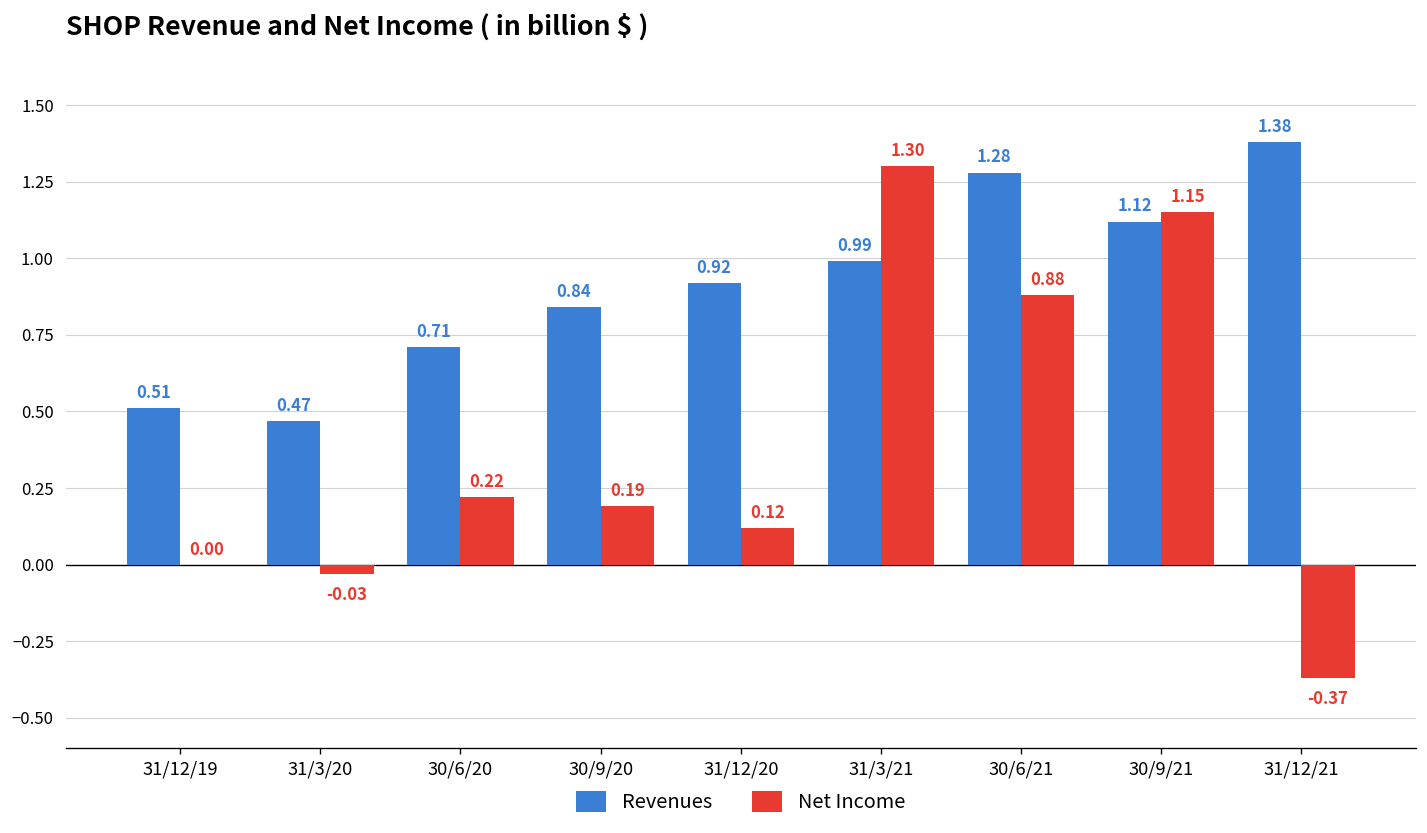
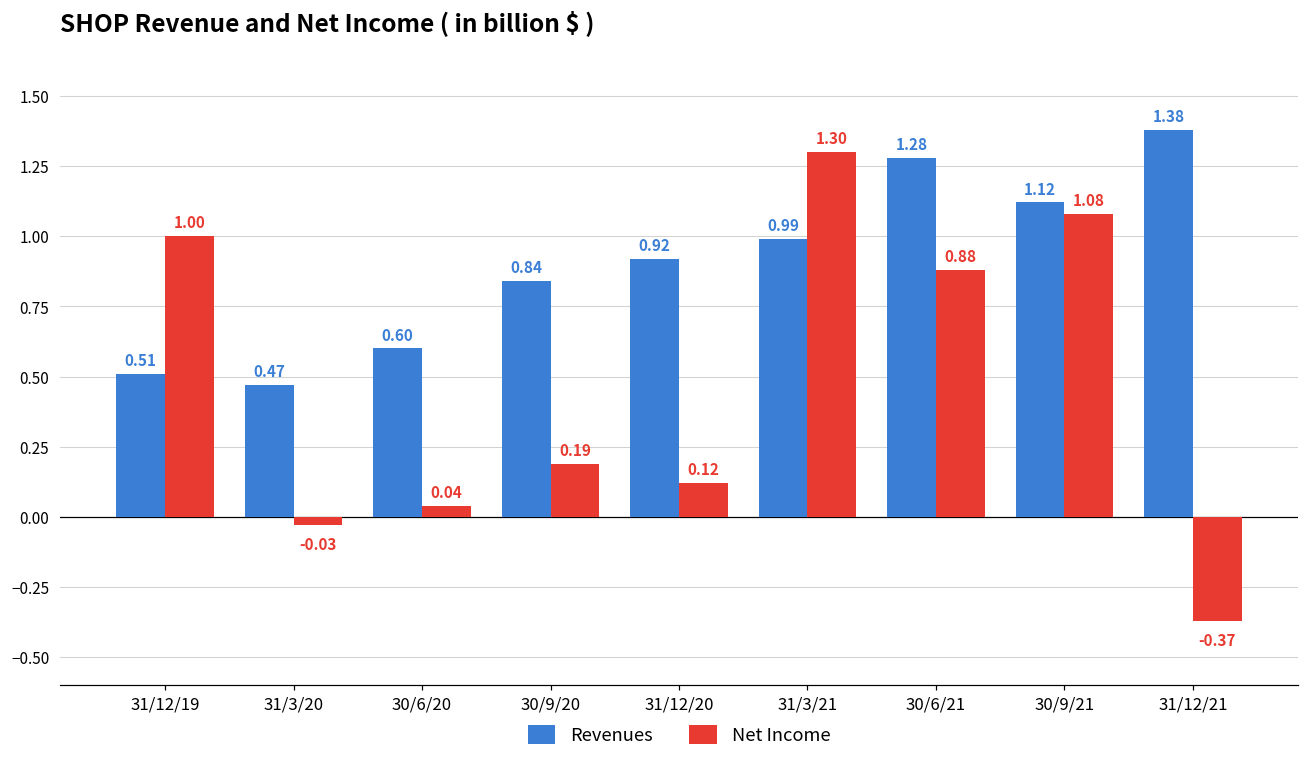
Net Income, 31/12/19: 0.00 -> 1.00
Revenues, 30/6/20: 0.71 -> 0.60
Net Income, 30/6/20: 0.22 -> 0.04
Net Income, 30/9/21: 1.15 -> 1.08
